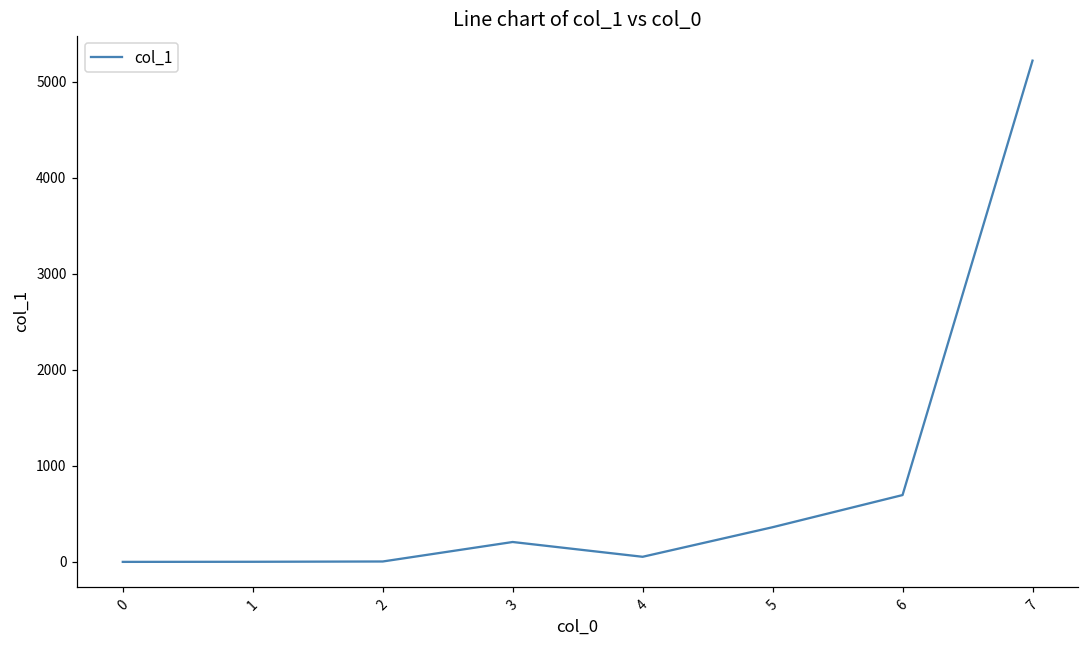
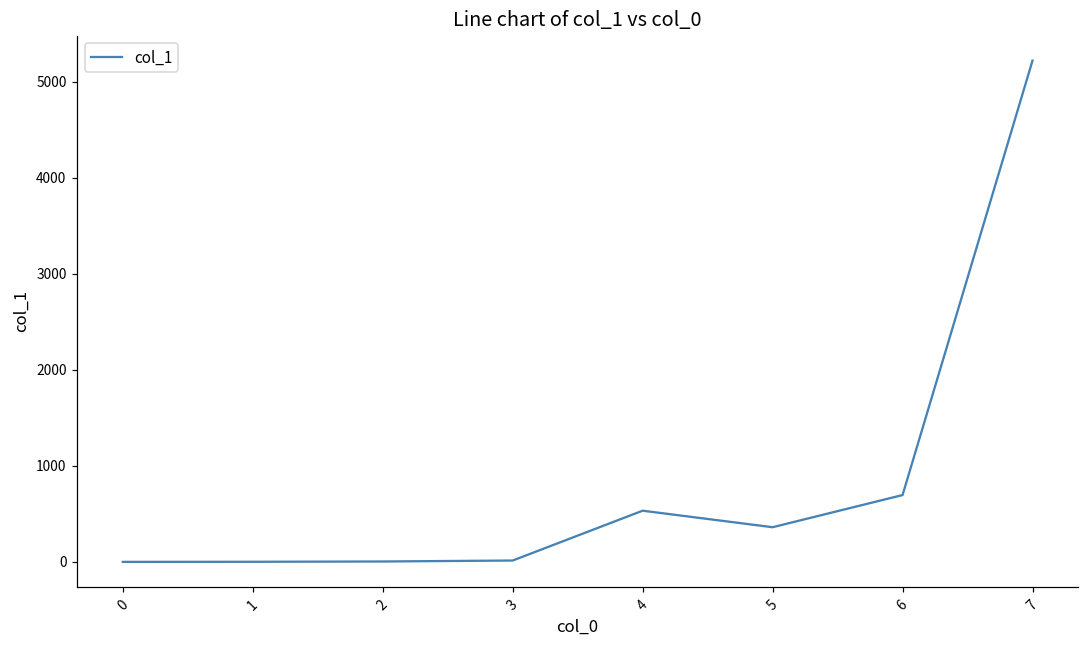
3: 200 -> 0
4: 100 -> 500
